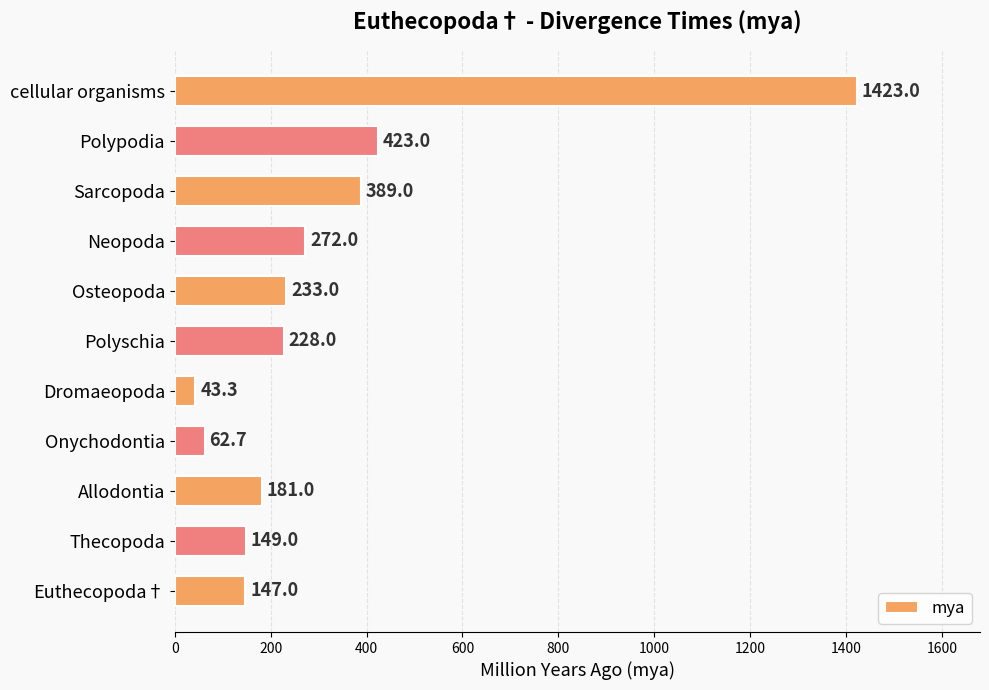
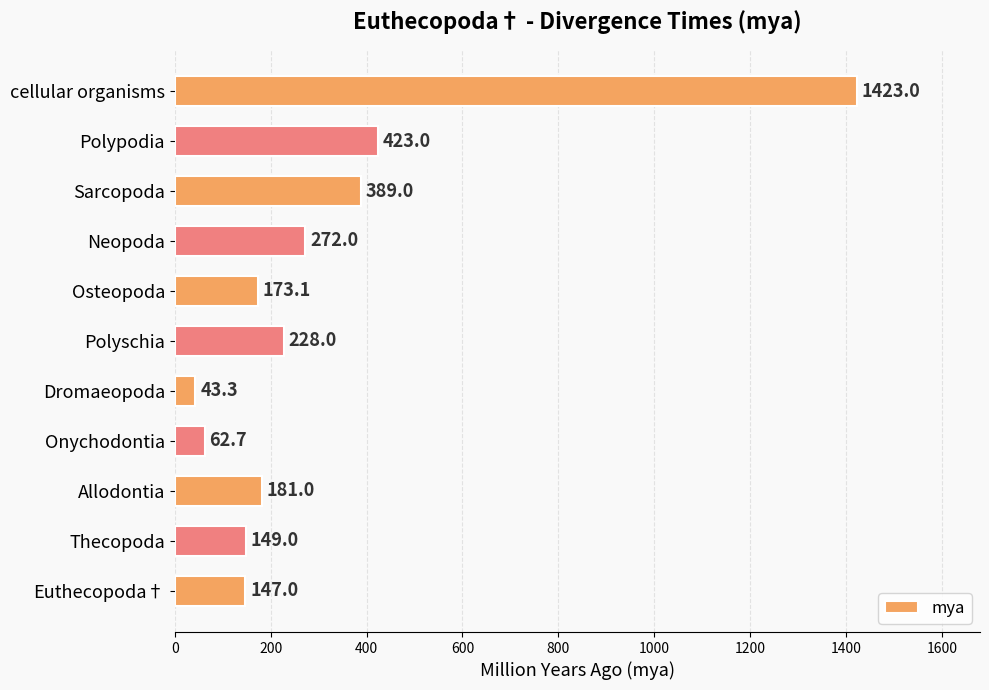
Osteopoda: 233.0 -> 173.1
